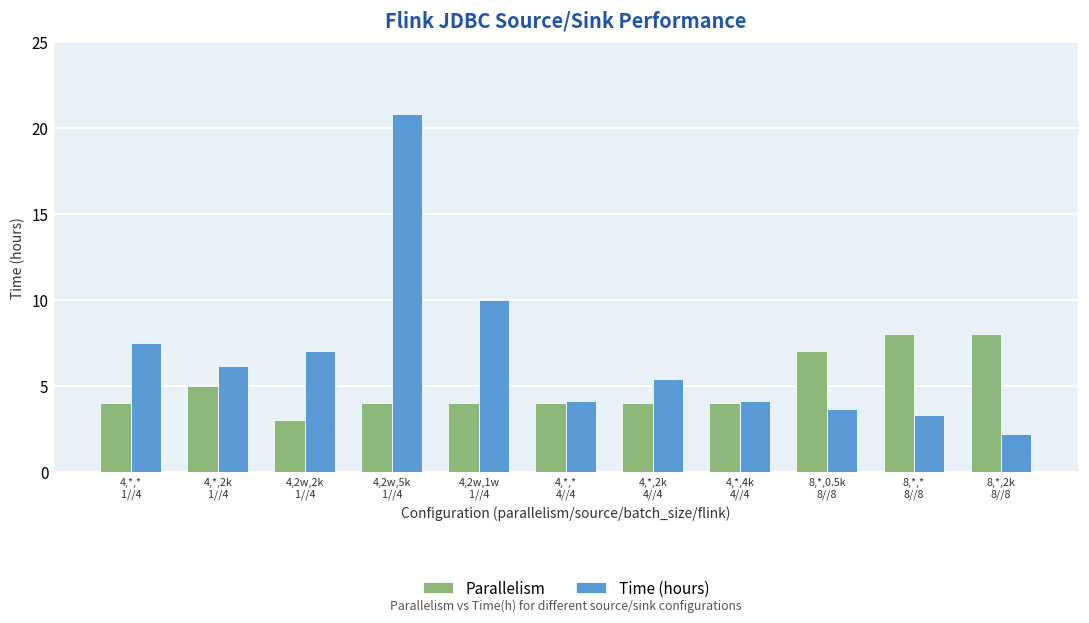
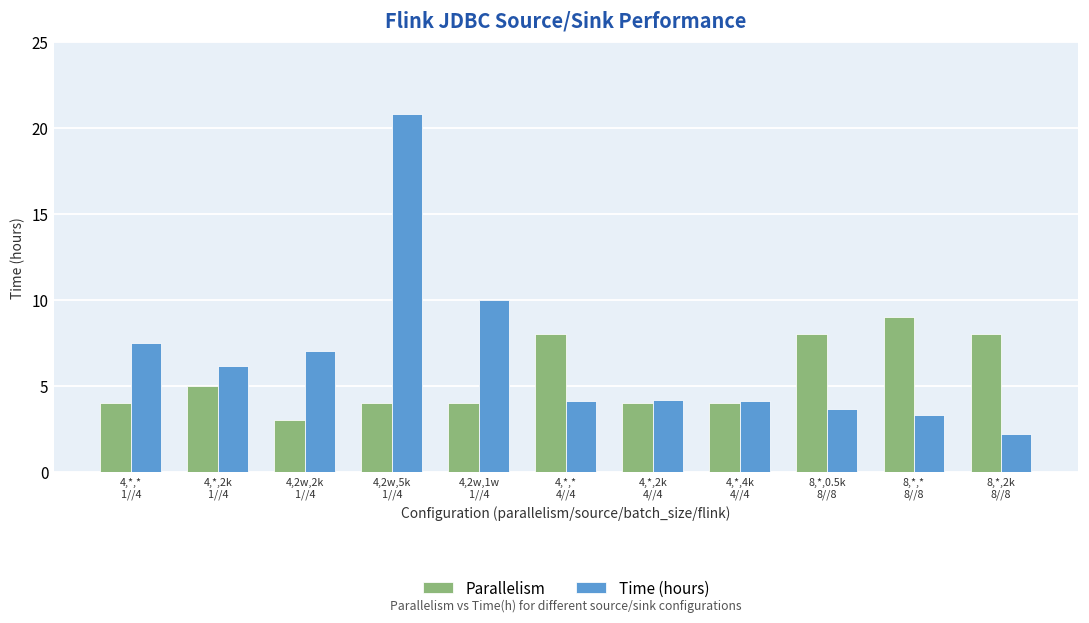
Parallelism, 4,*,* 4//4: 4 -> 8
Time (hours), 4,*,2k 4//4: 5.4 -> 4.2
Parallelism, 8,*,0.5k 8//8: 7 -> 8
Parallelism, 8,*,* 8//8: 8 -> 9
